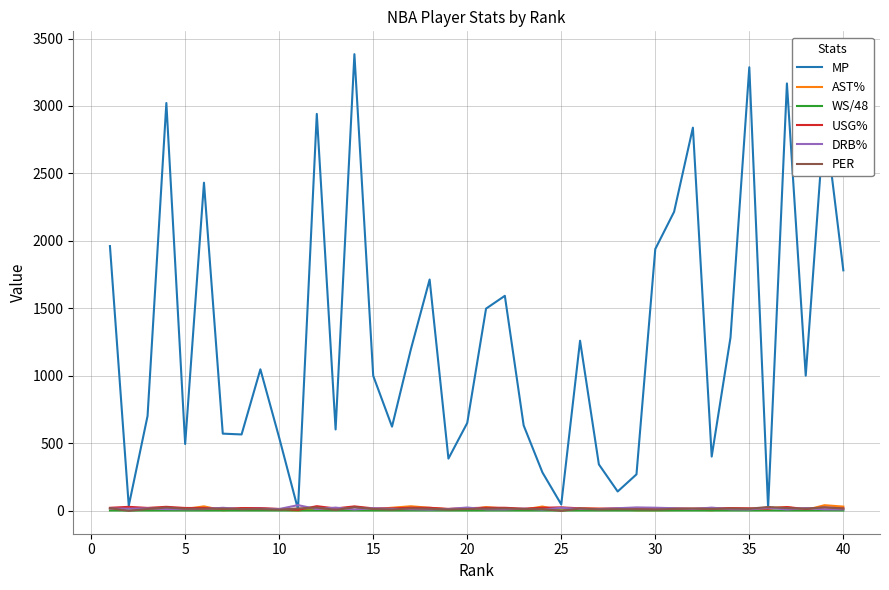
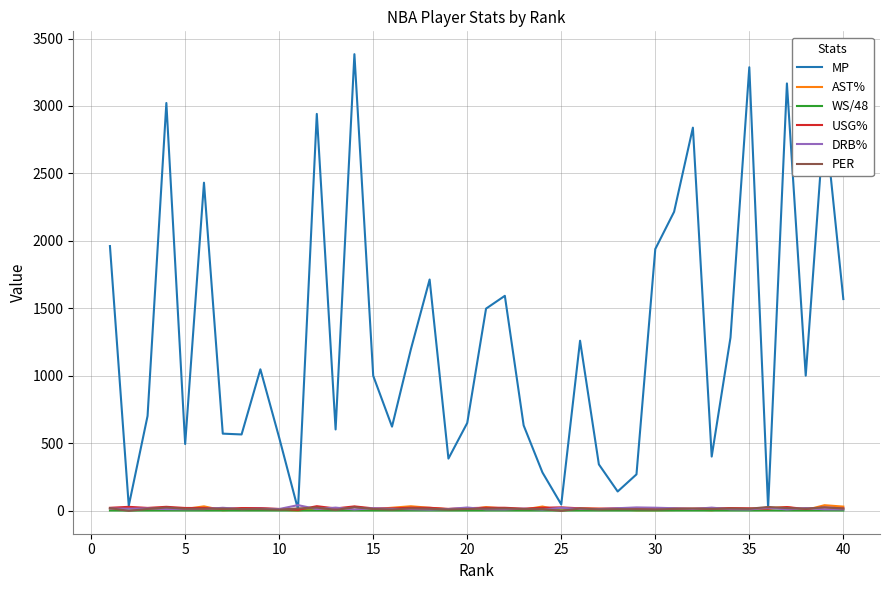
MP, 40: 1780 -> 1570
